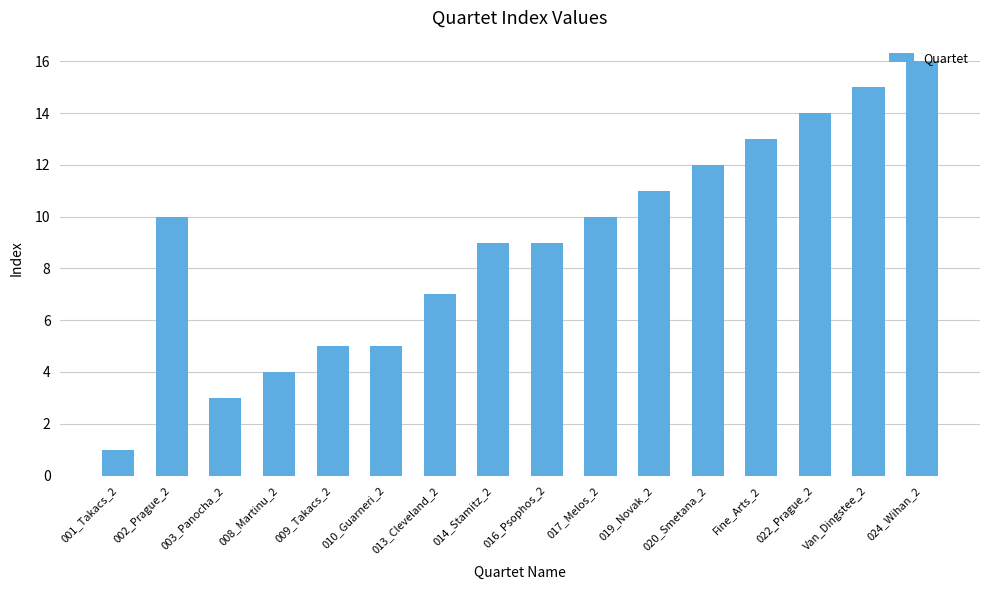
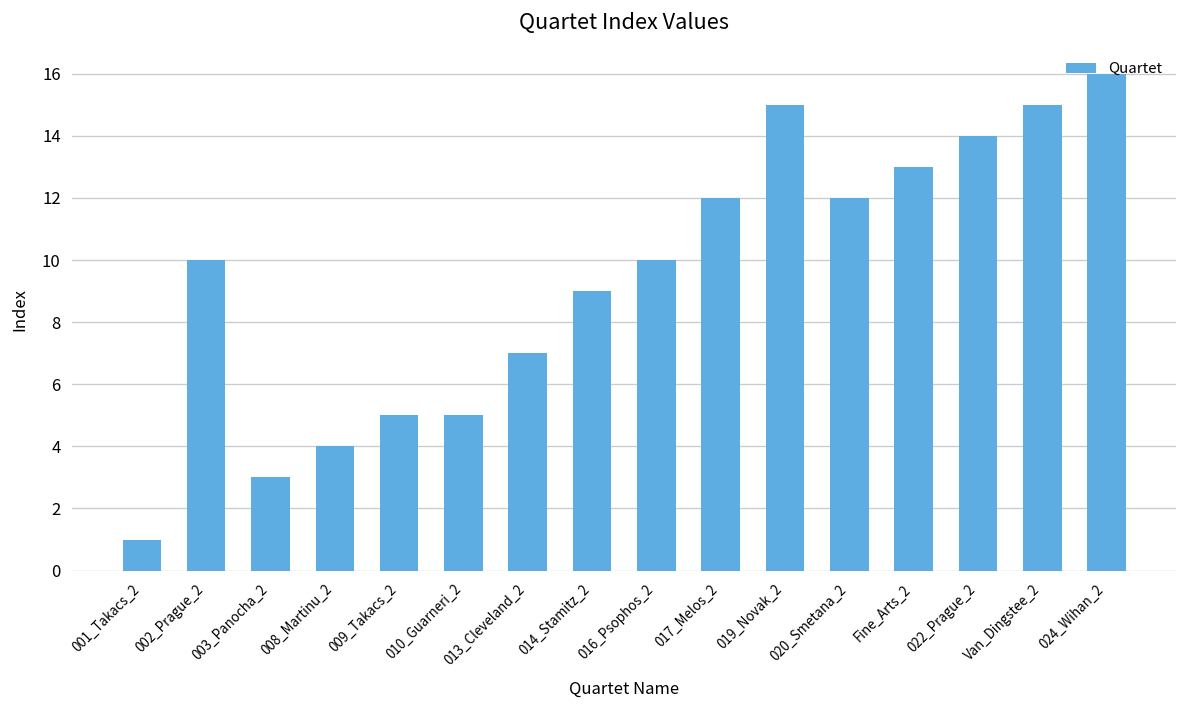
016_Psophos_2: 9 -> 10
017_Melos_2: 10 -> 12
019_Novak_2: 11 -> 15
